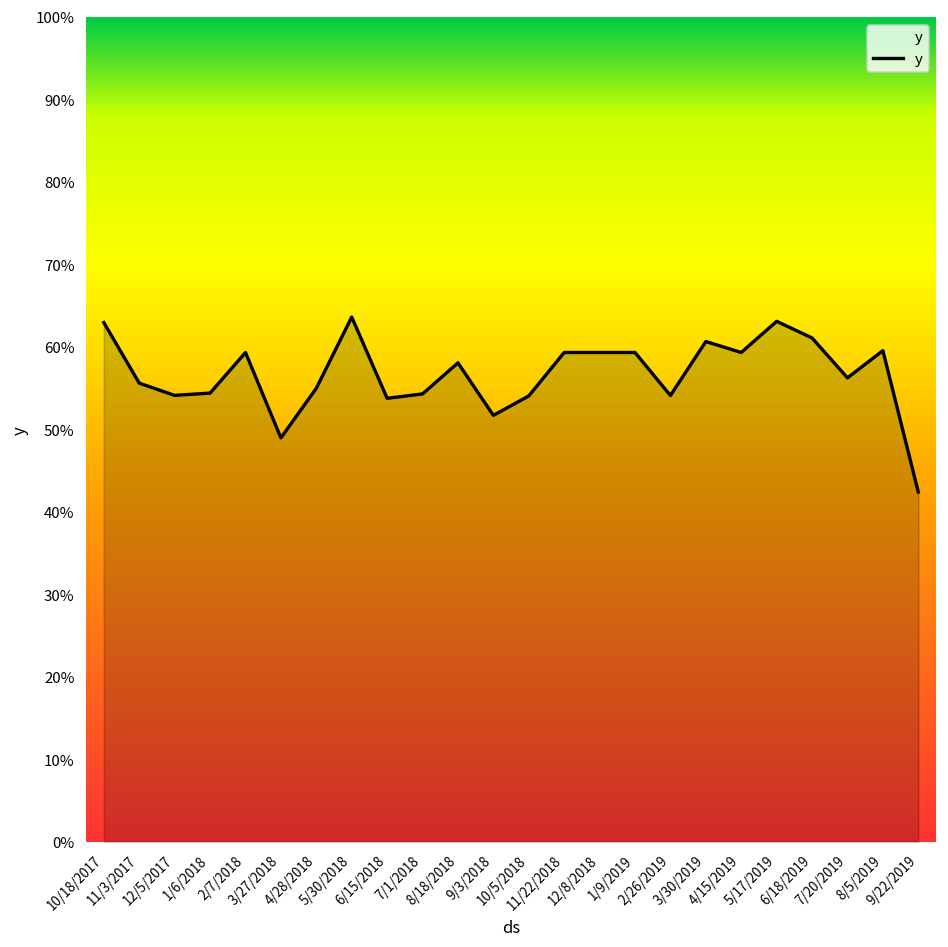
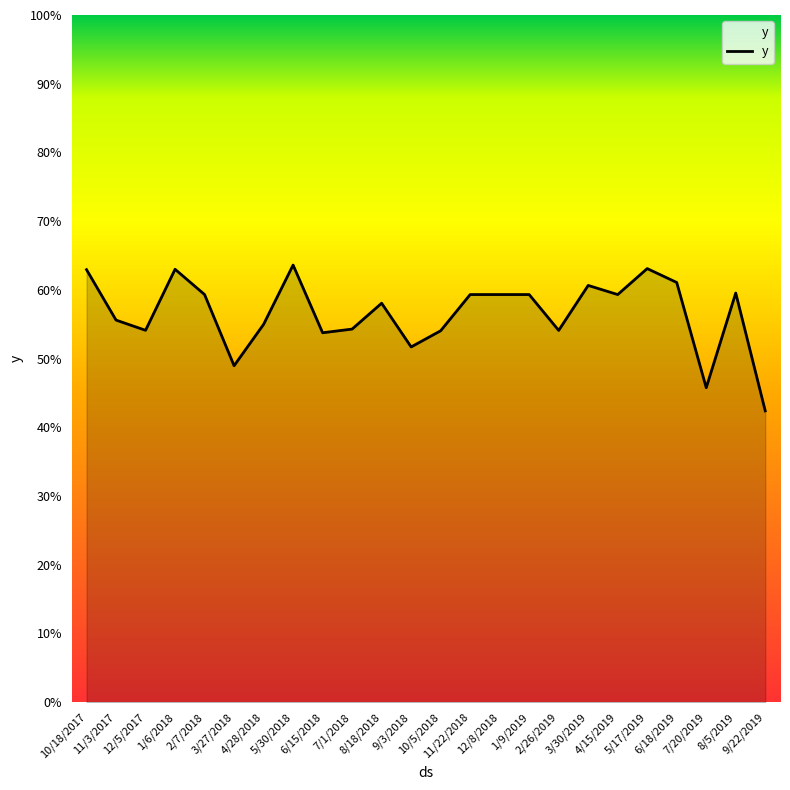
1/6/2018: 54% -> 63%
7/20/2019: 56% -> 46%
